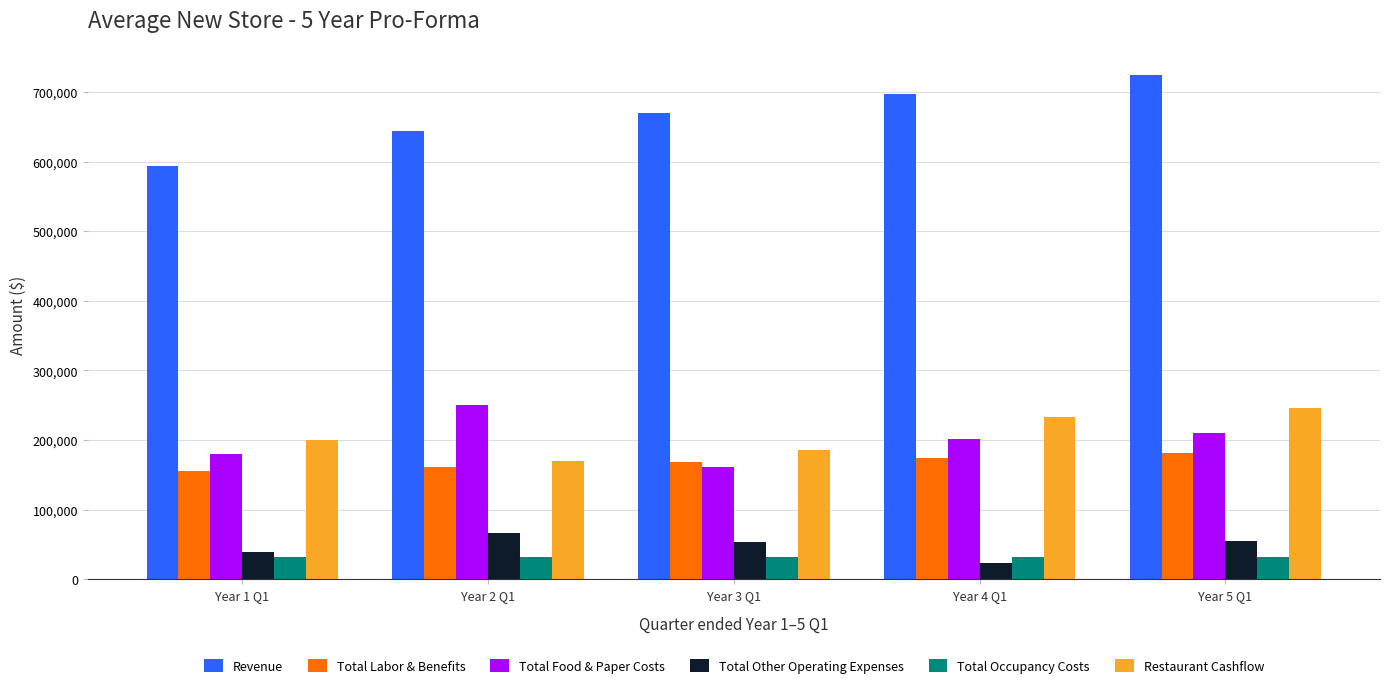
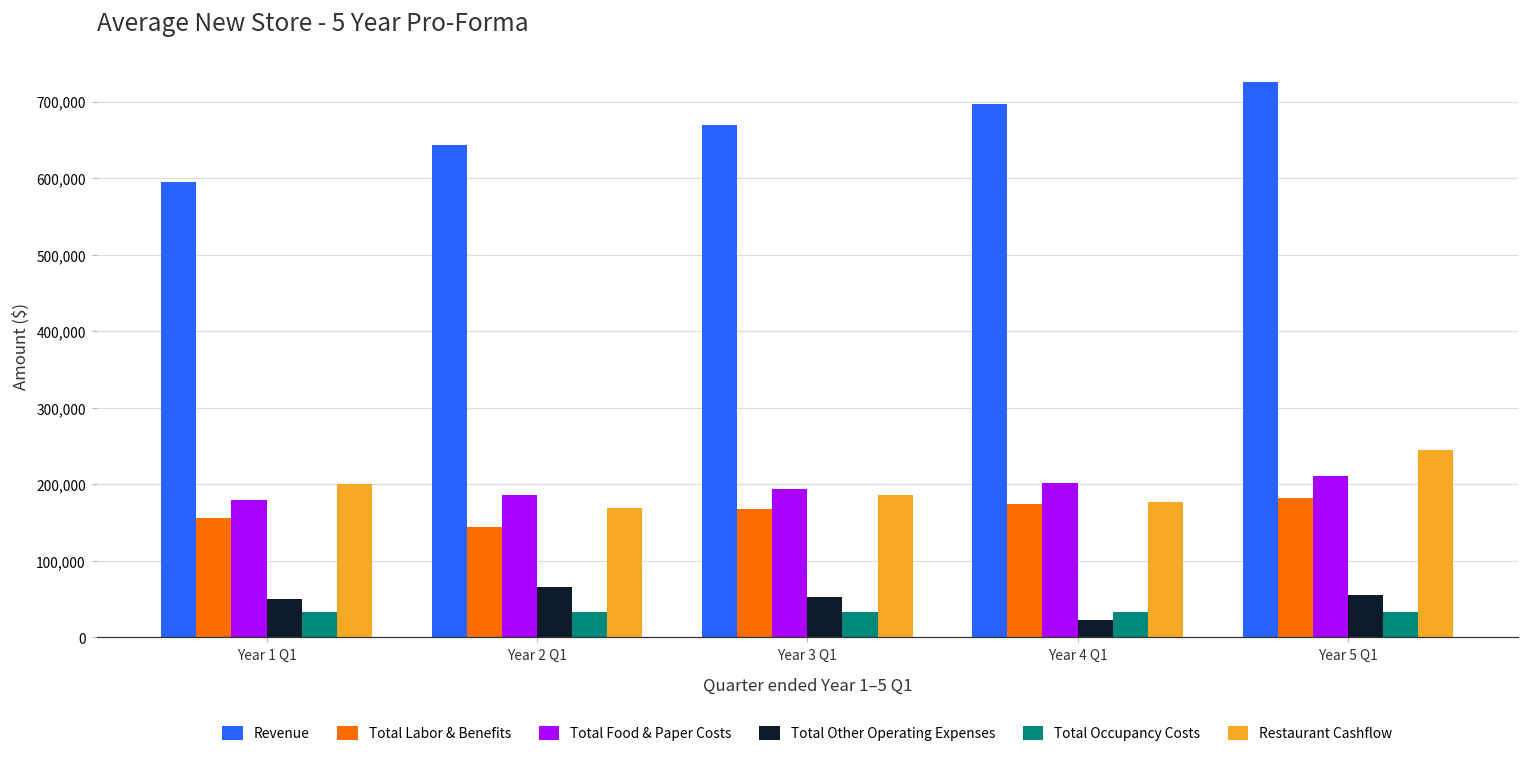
Total Other Operating Expenses, Year 1 Q1: 40,000 -> 50,000
Total Labor & Benefits, Year 2 Q1: 160,000 -> 140,000
Total Food & Paper Costs, Year 2 Q1: 250,000 -> 190,000
Total Food & Paper Costs, Year 3 Q1: 160,000 -> 190,000
Restaurant Cashflow, Year 4 Q1: 230,000 -> 180,000
